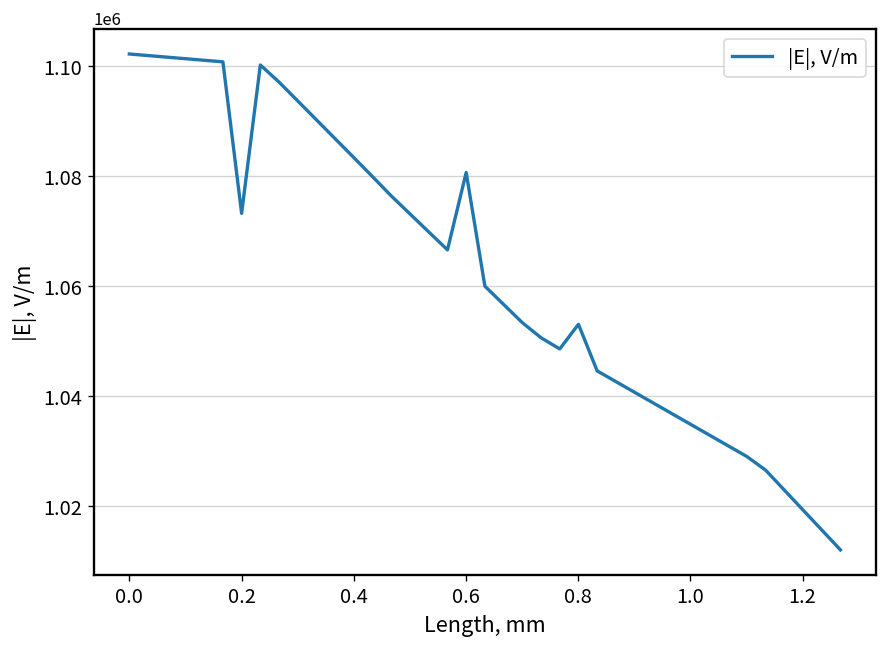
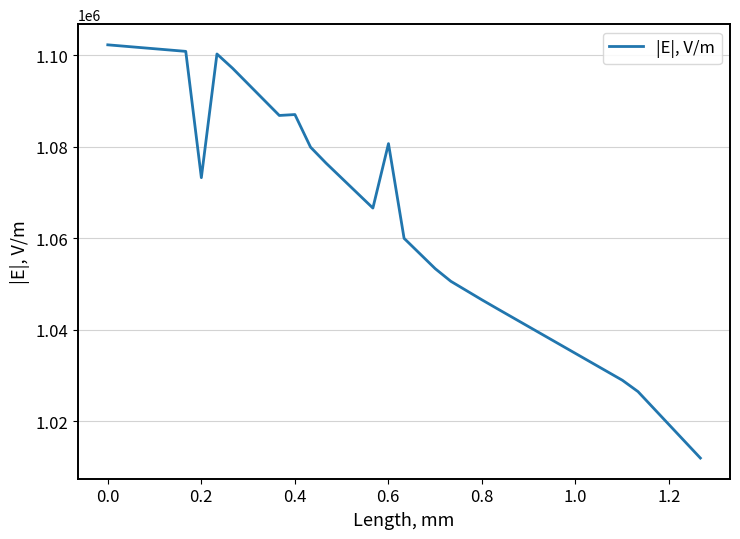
0.4: 1083000 -> 1087000
0.8: 1053000 -> 1047000
